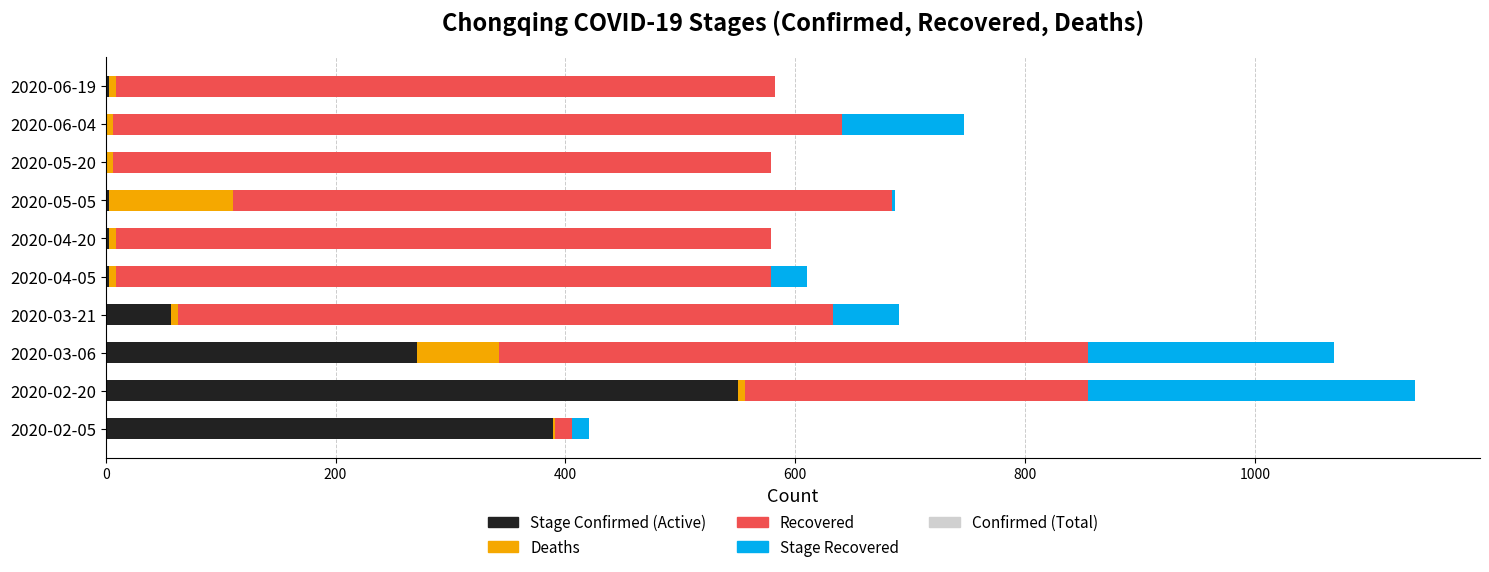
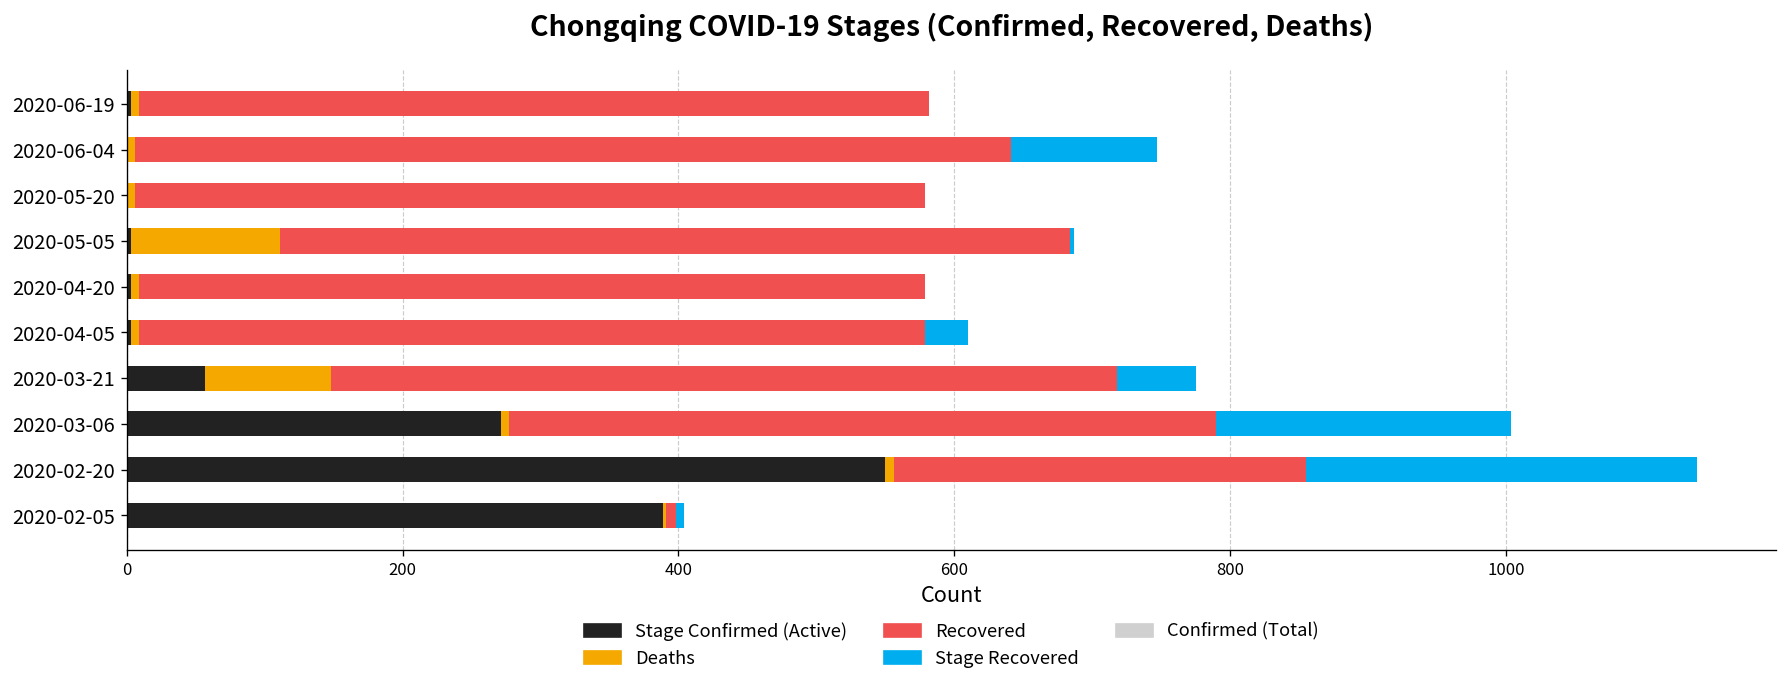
Deaths, 2020-03-21: 6 -> 91
Deaths, 2020-03-06: 71 -> 6
Recovered, 2020-02-05: 15 -> 7
Stage Recovered, 2020-02-05: 15 -> 6
